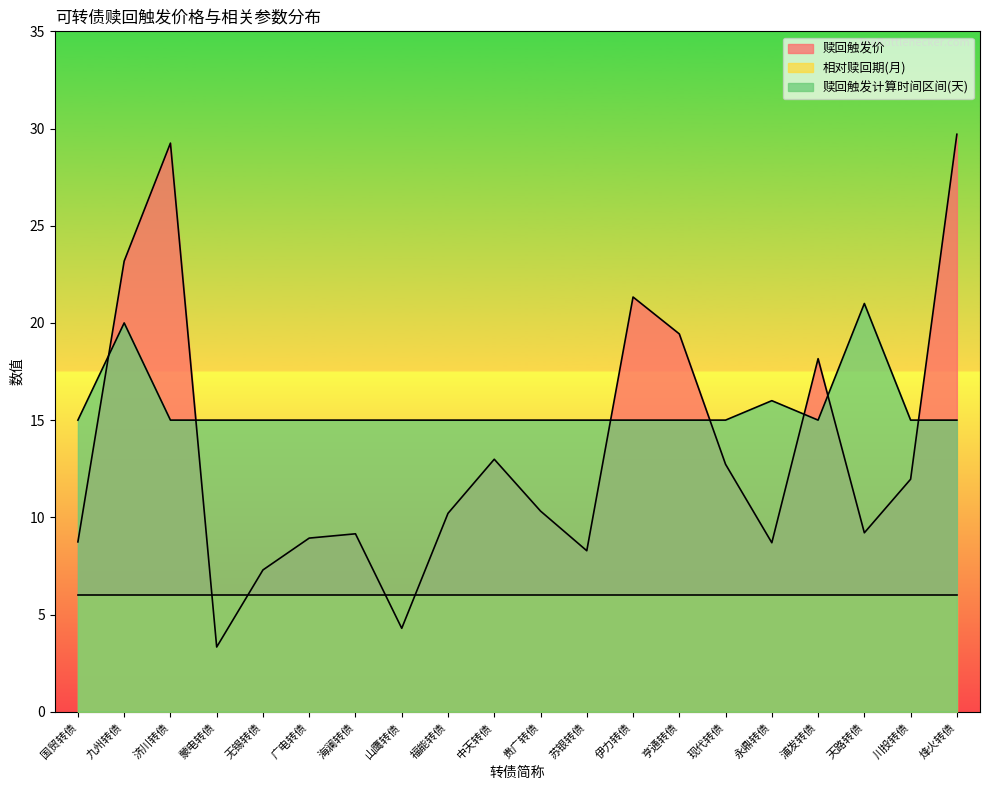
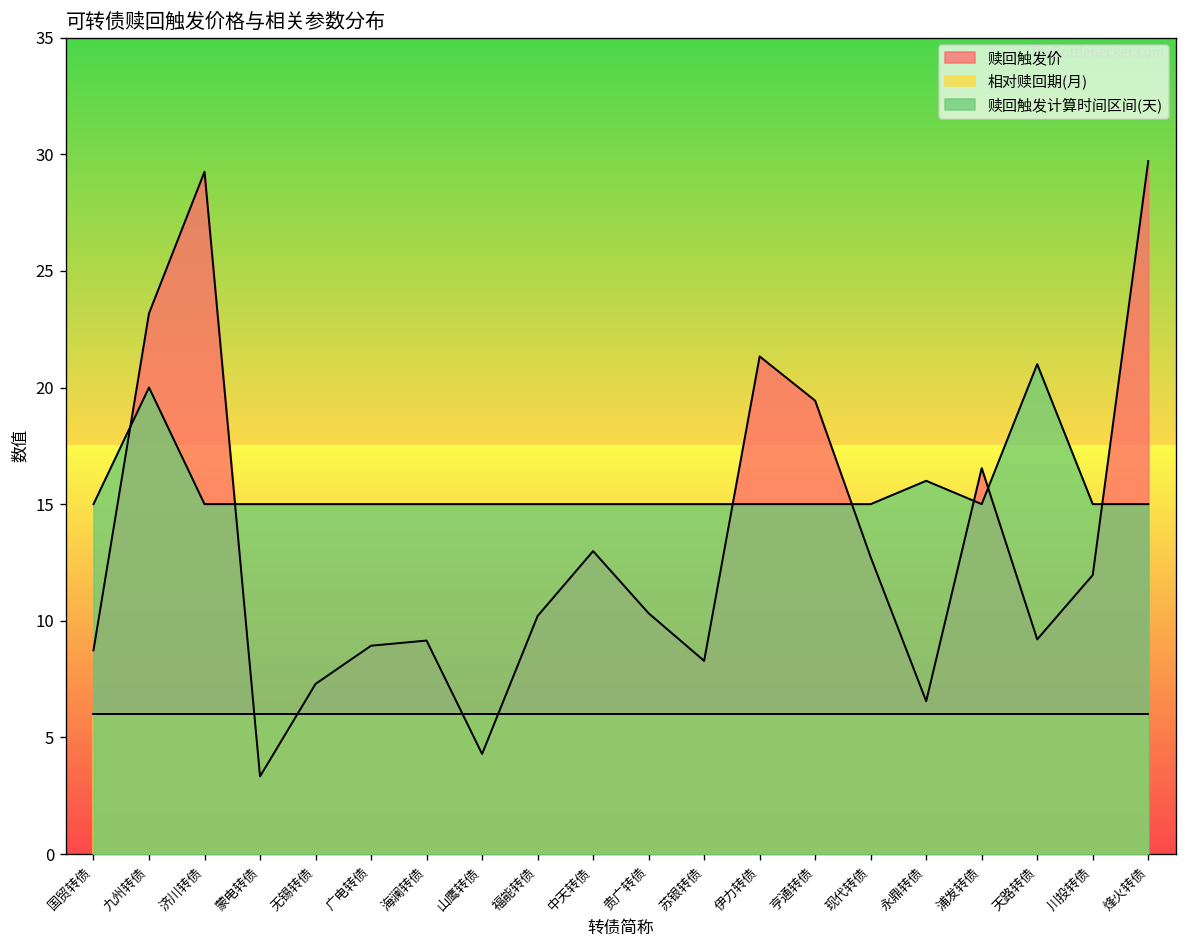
赎回触发价, 永鼎转债: 8.7 -> 6.6
赎回触发价, 浦发转债: 18.2 -> 16.5
